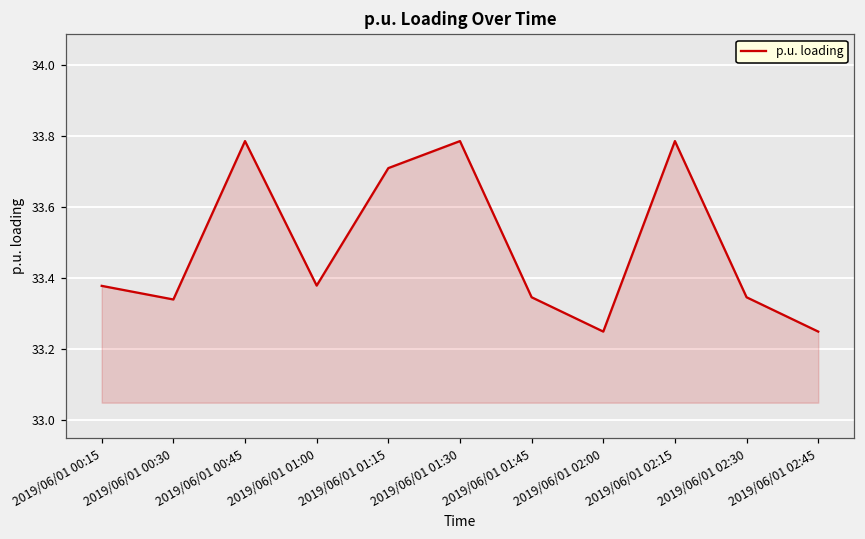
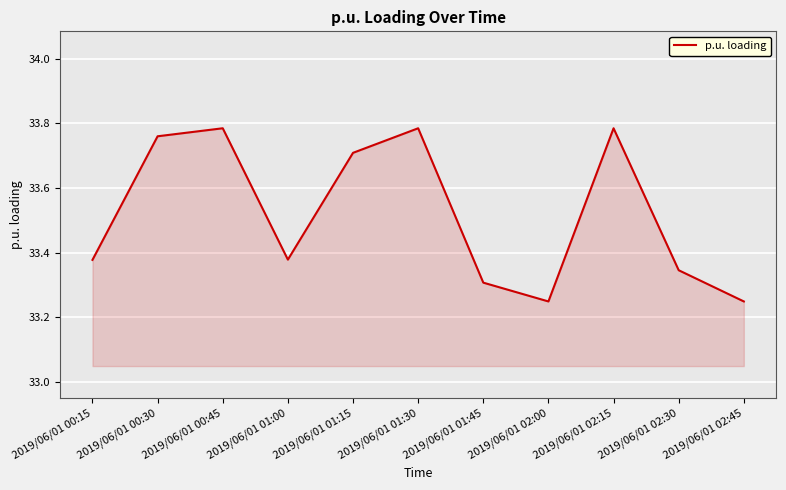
2019/06/01 00:30: 33.34 -> 33.76
2019/06/01 01:45: 33.35 -> 33.31
